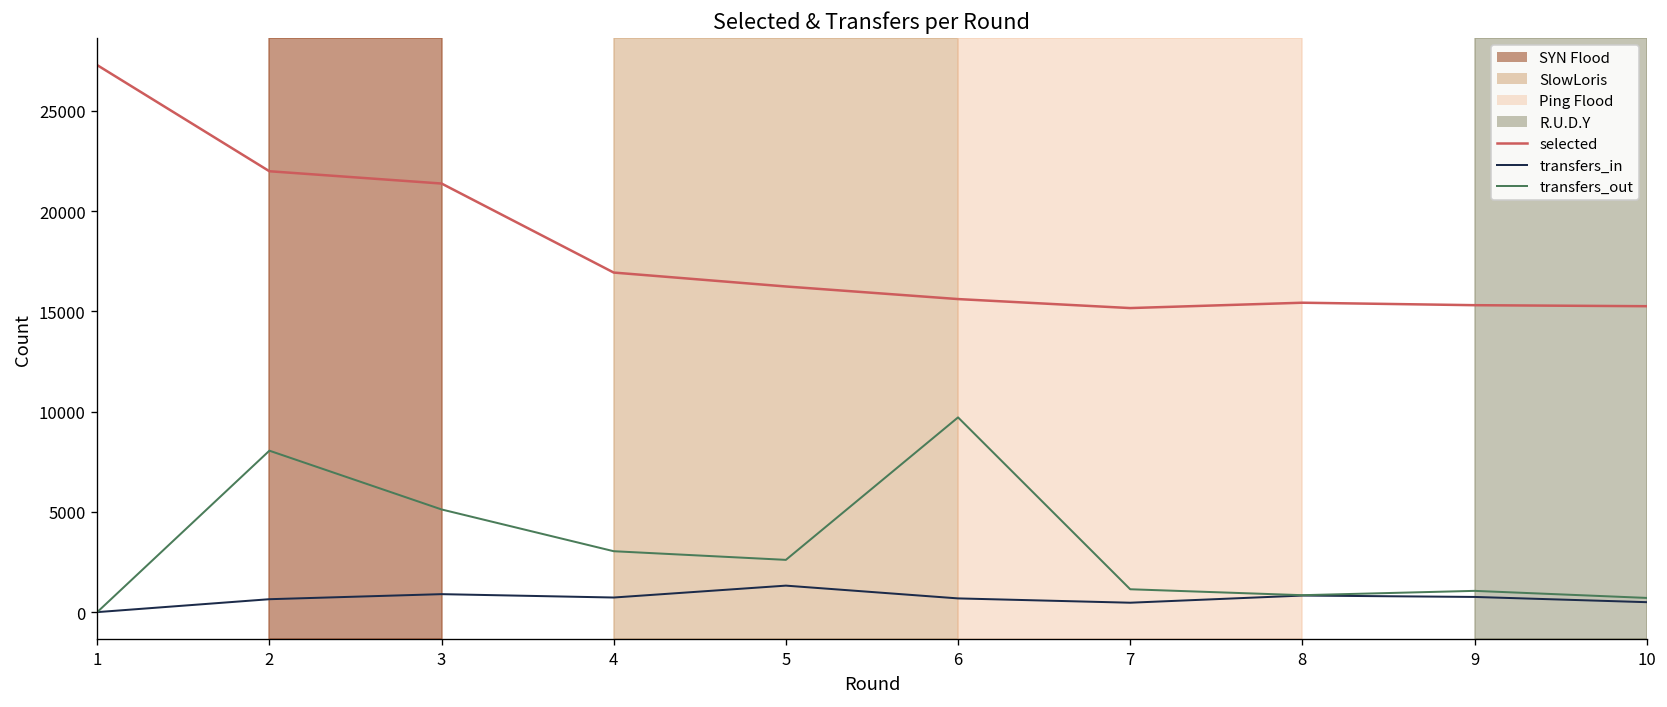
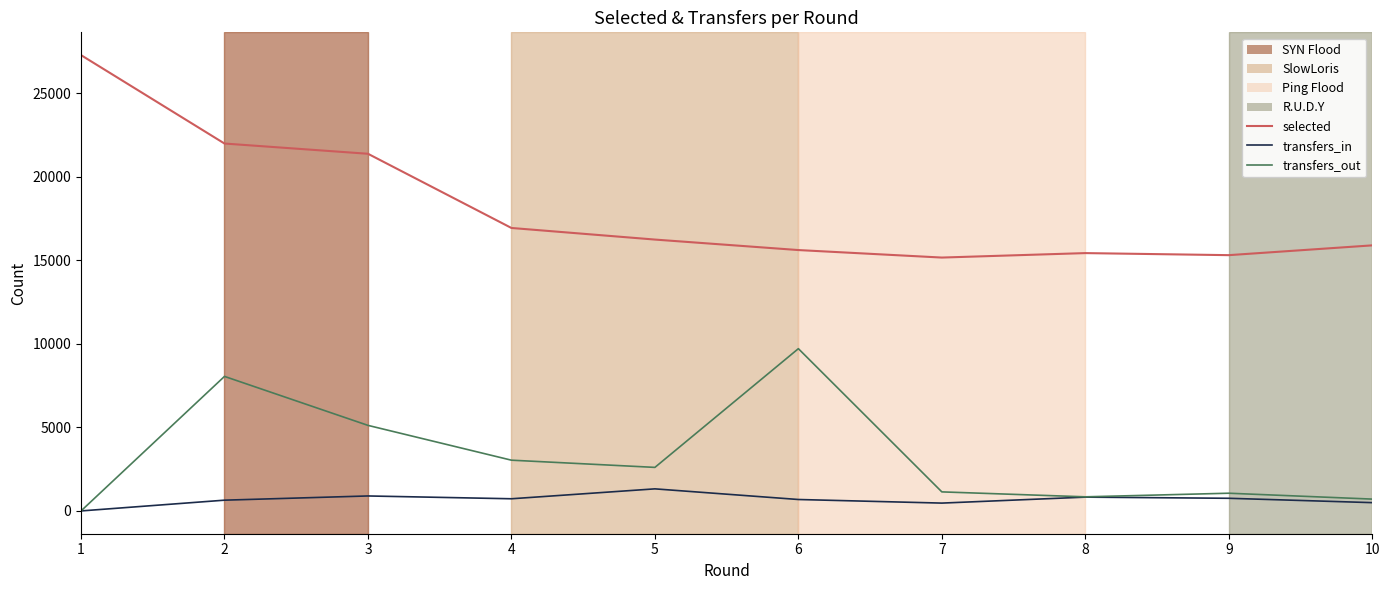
selected, 10: 15300 -> 15900
